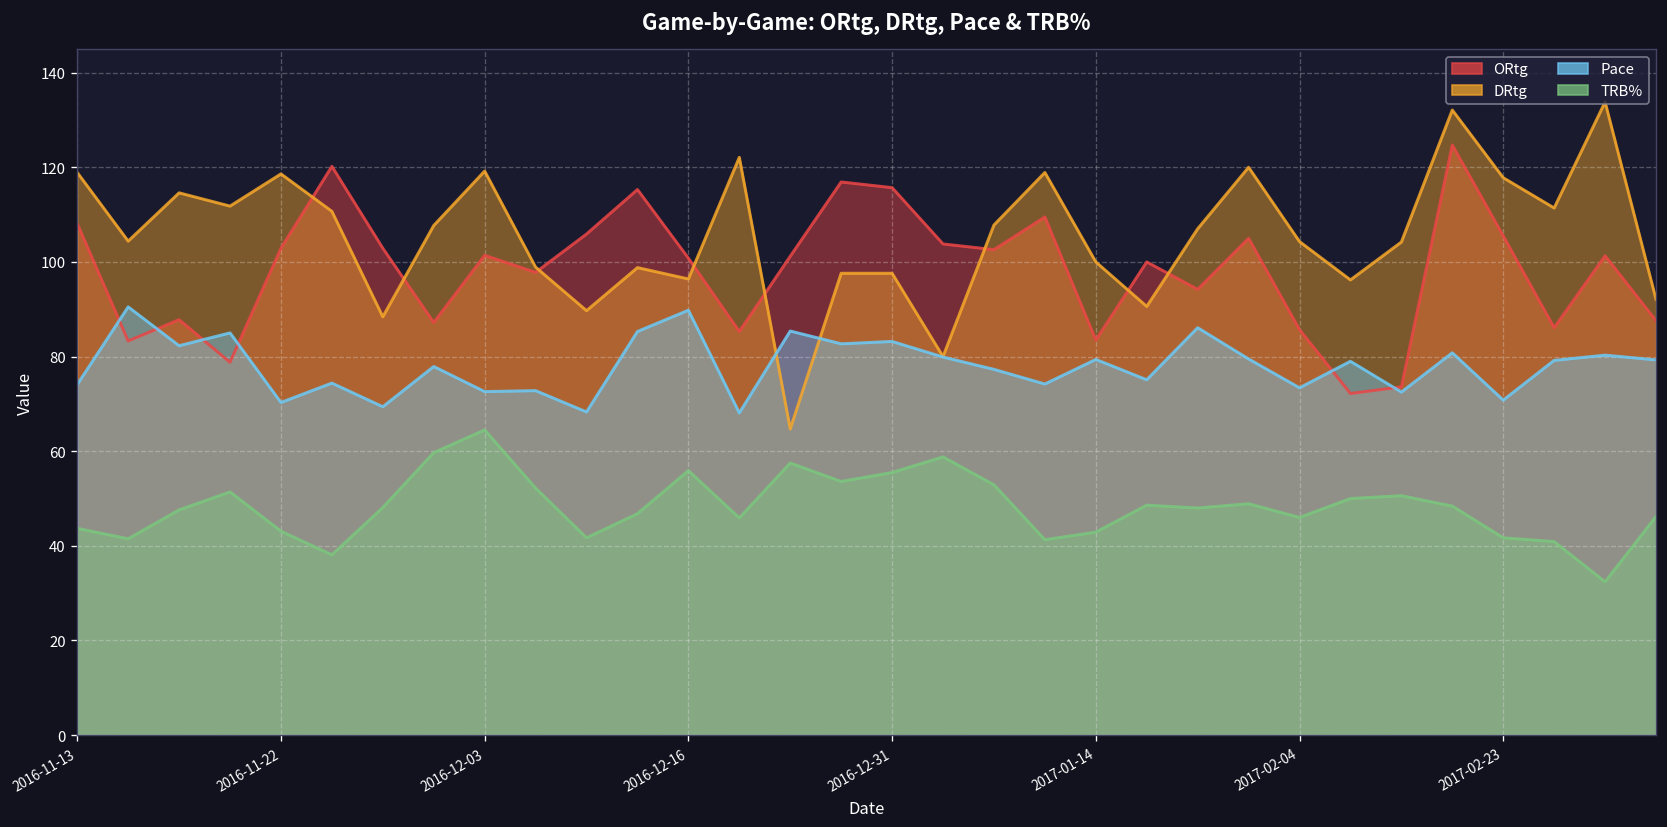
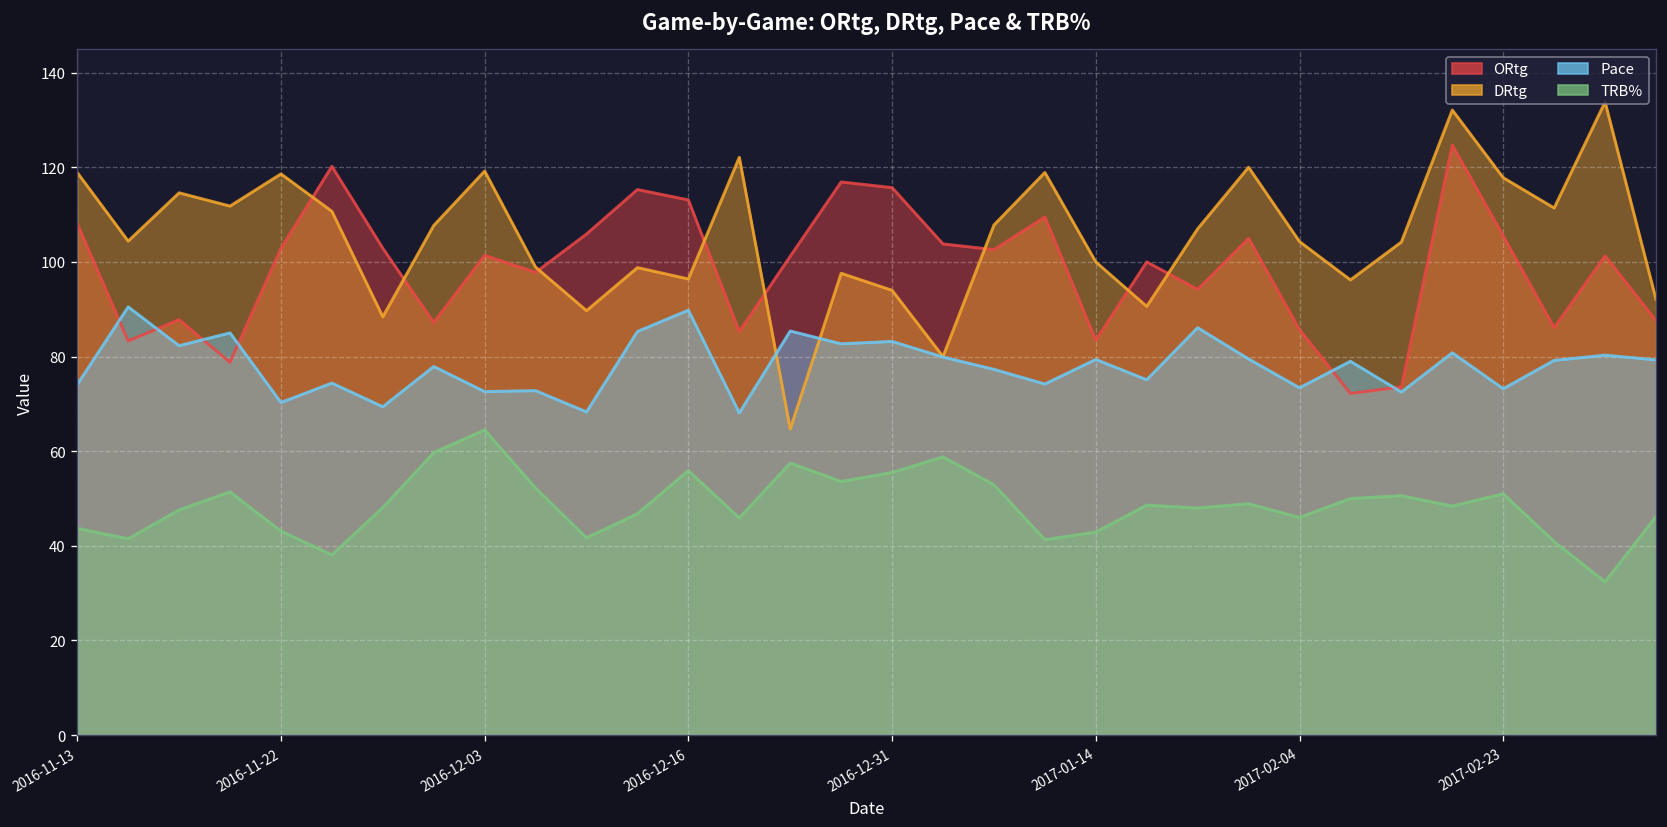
ORtg, 2016-12-16: 101 -> 113
DRtg, 2016-12-31: 98 -> 94
Pace, 2017-02-23: 71 -> 73
TRB%, 2017-02-23: 42 -> 51
